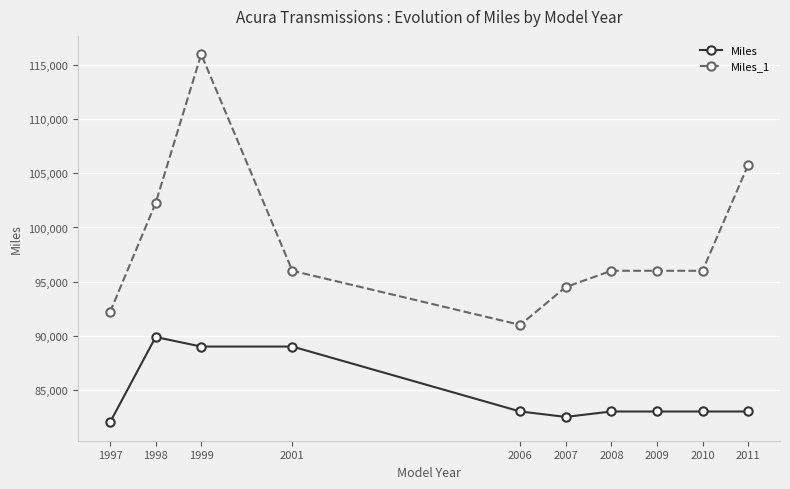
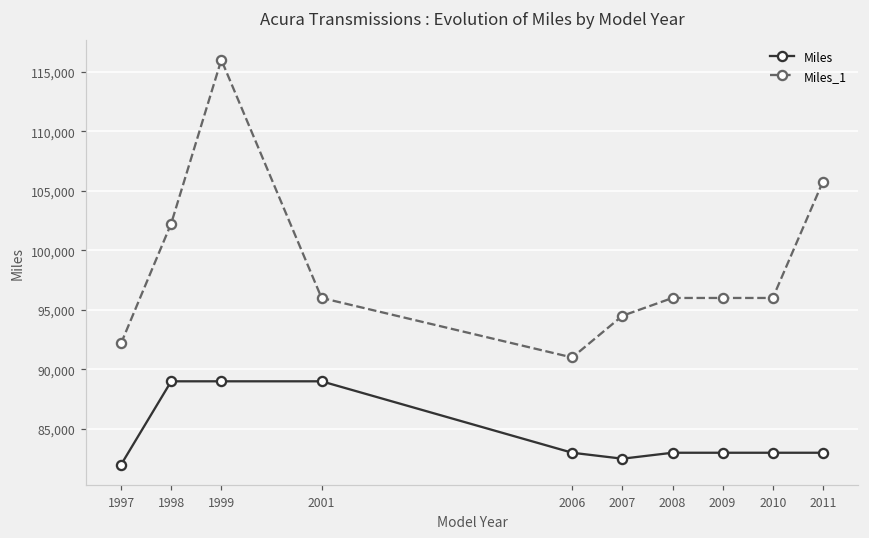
Miles, 1998: 89,900 -> 89,000
